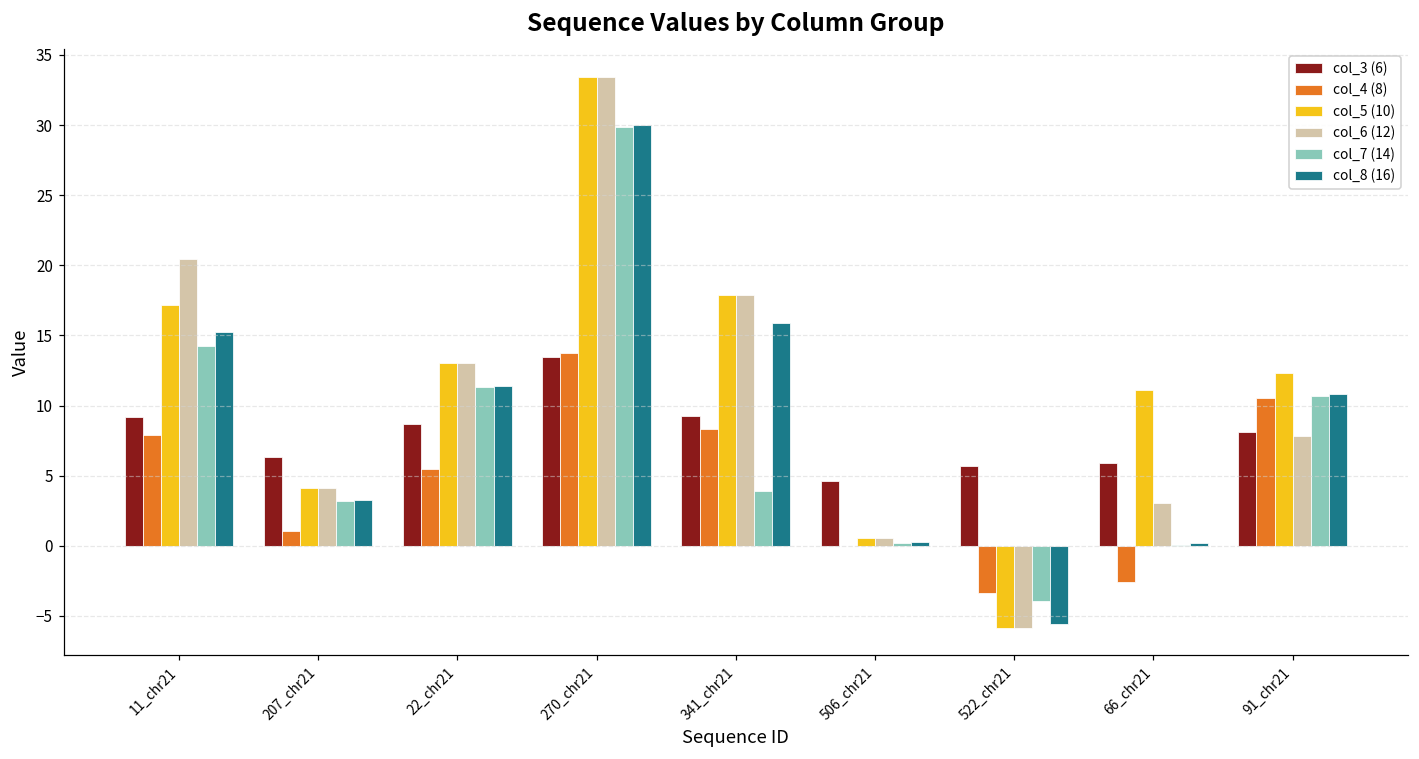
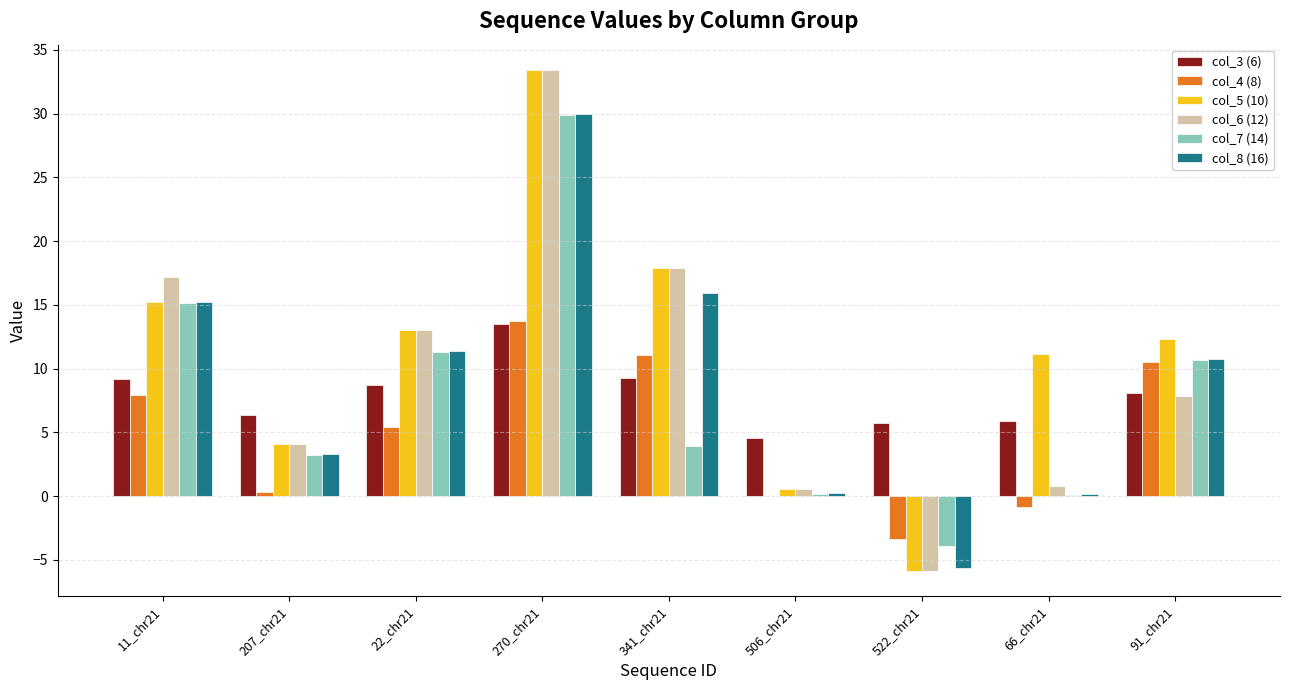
col_5 (10), 11_chr21: 17.2 -> 15.3
col_6 (12), 11_chr21: 20.5 -> 17.2
col_7 (14), 11_chr21: 14.2 -> 15.1
col_4 (8), 207_chr21: 1.1 -> 0.3
col_4 (8), 341_chr21: 8.3 -> 11.1
col_4 (8), 66_chr21: -2.6 -> -0.9
col_6 (12), 66_chr21: 3.0 -> 0.8
